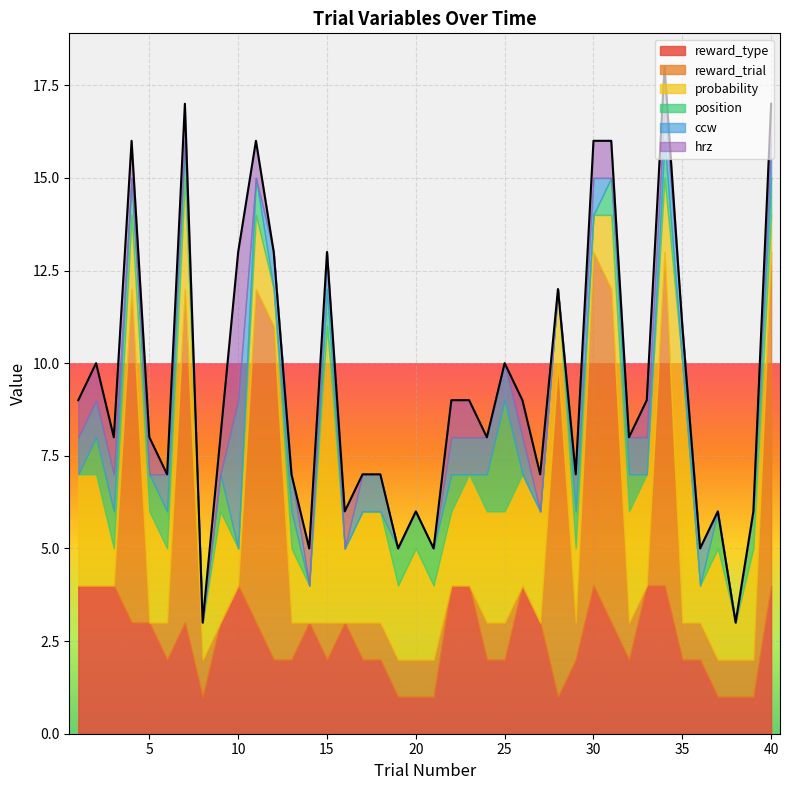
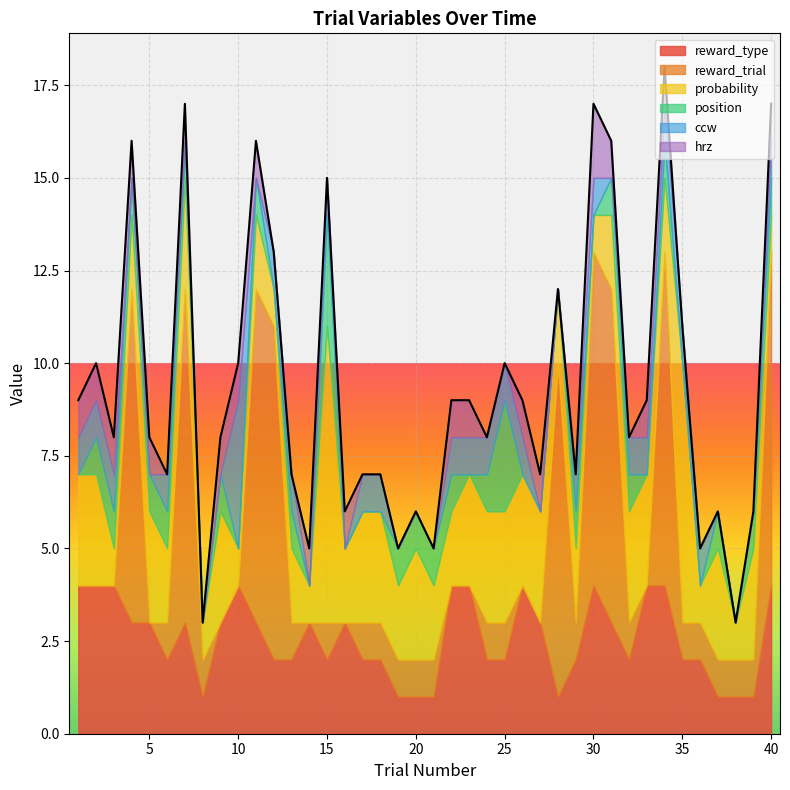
hrz, 10: 4 -> 1
position, 15: 1 -> 3
hrz, 30: 1 -> 2
